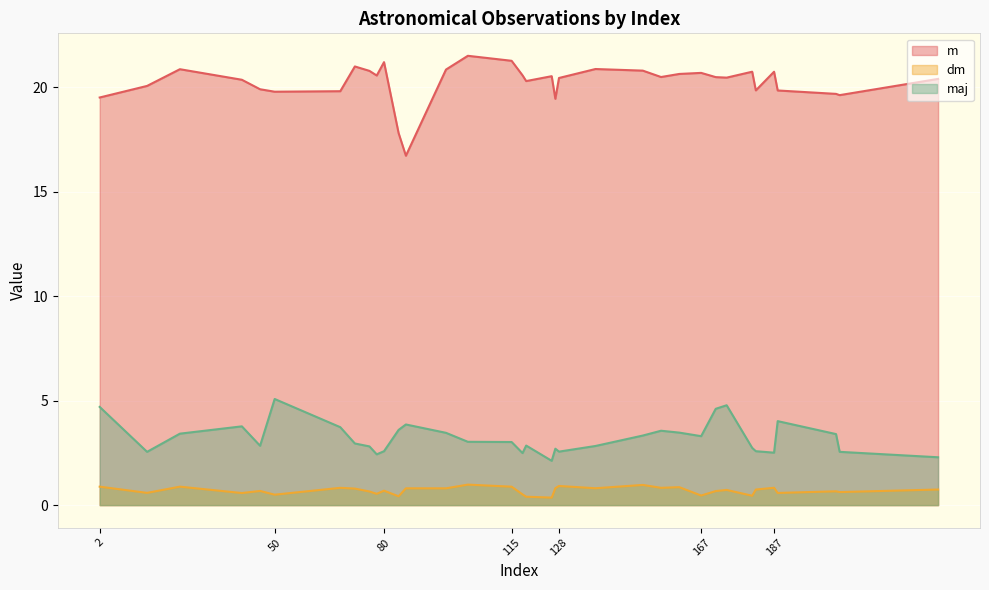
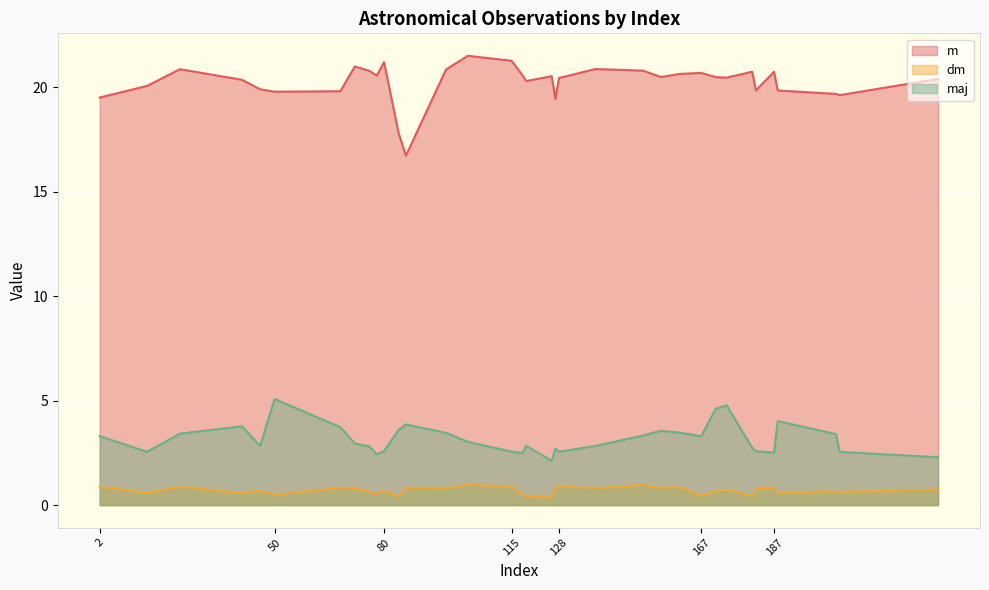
maj, 2: 4.7 -> 3.3
maj, 115: 3.0 -> 2.6
